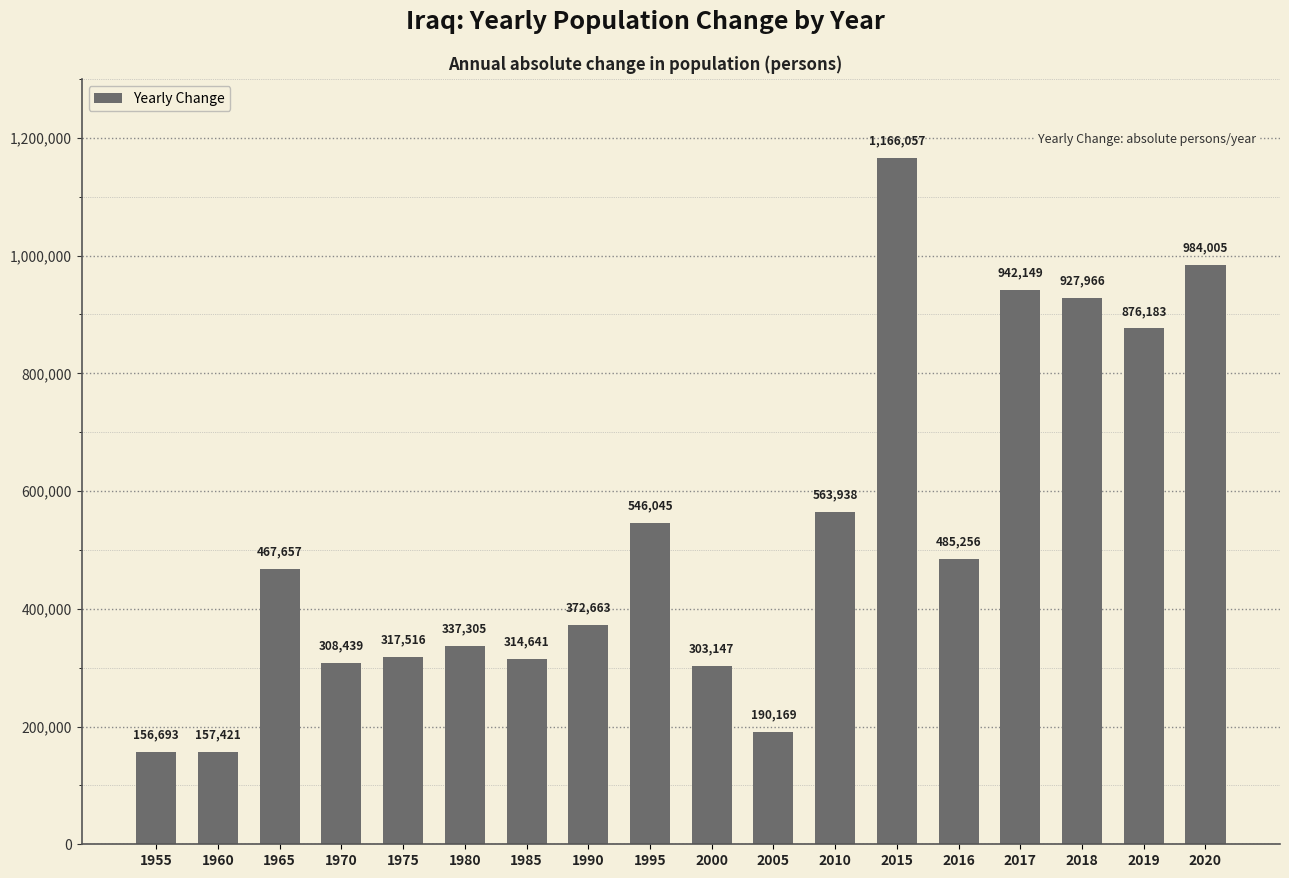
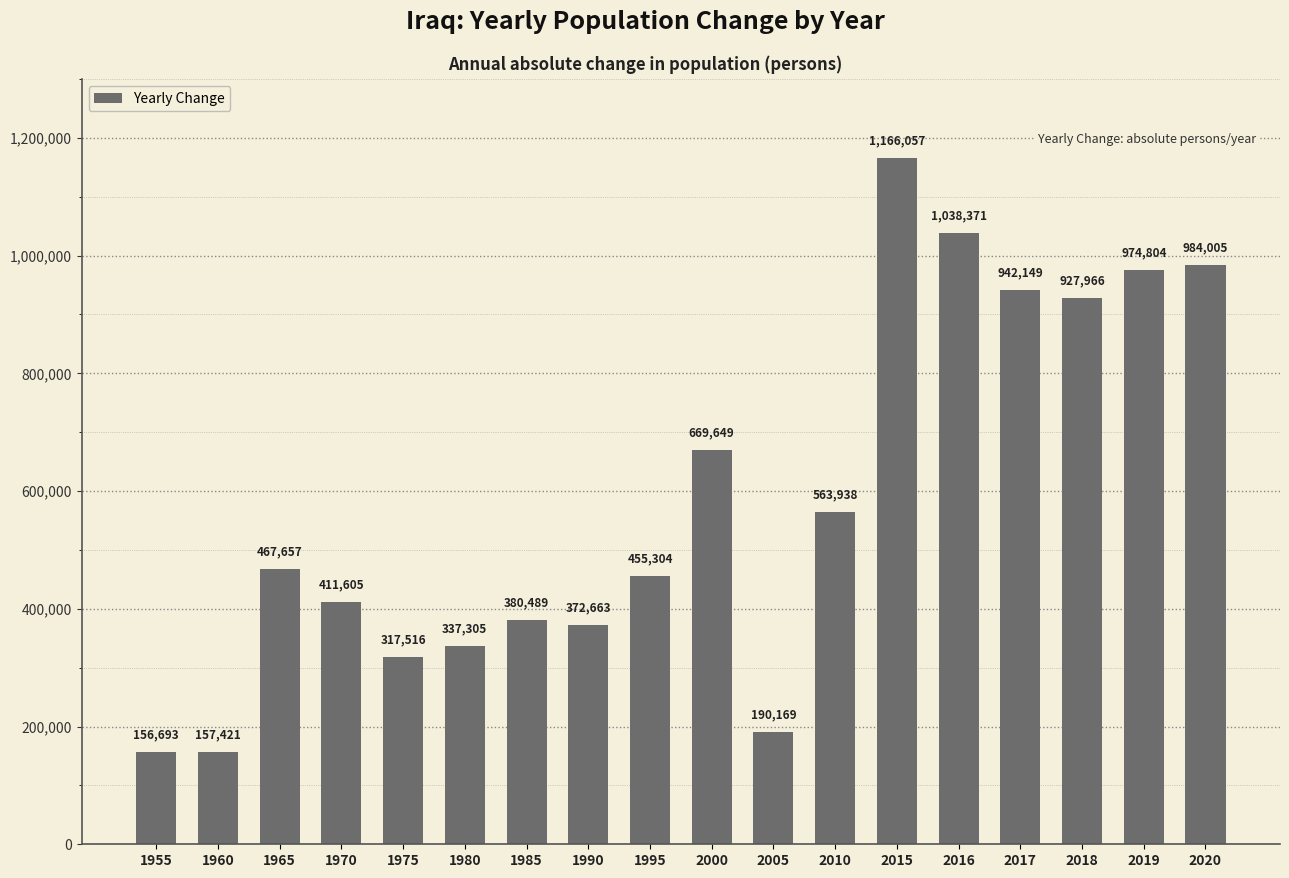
1970: 308,439 -> 411,605
1985: 314,641 -> 380,489
1995: 546,045 -> 455,304
2000: 303,147 -> 669,649
2016: 485,256 -> 1,038,371
2019: 876,183 -> 974,804
